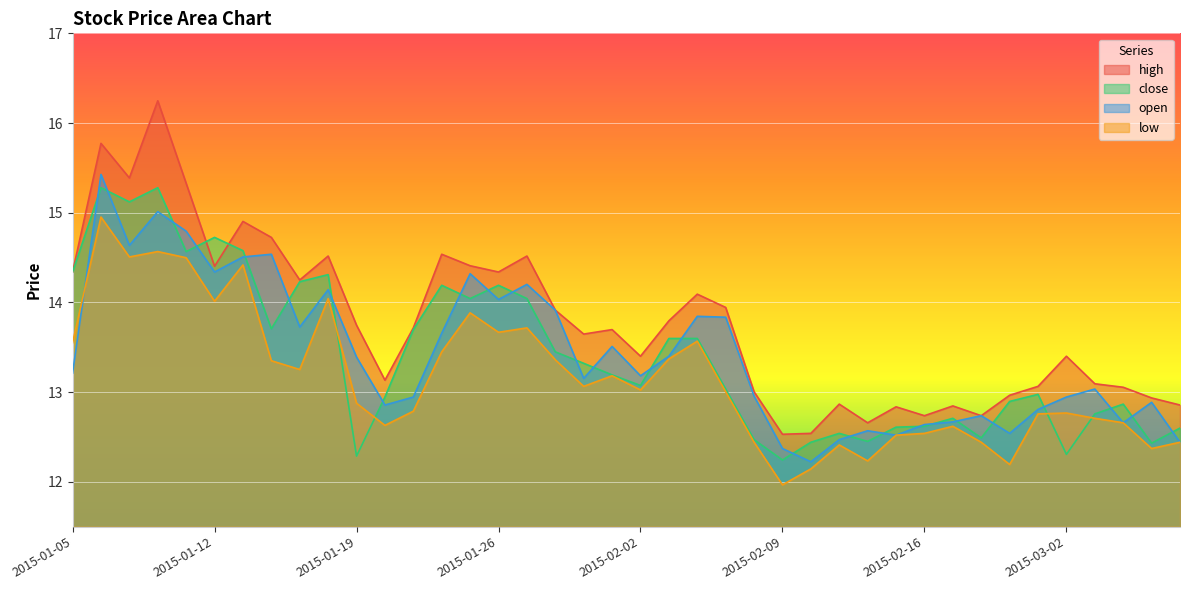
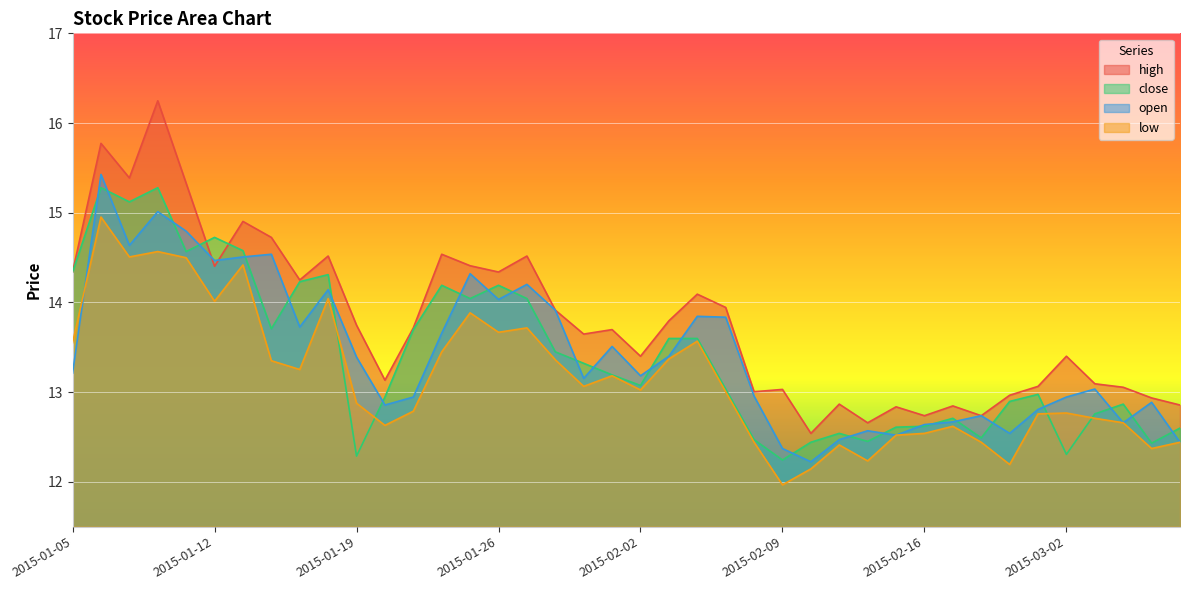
open, 2015-01-12: 14.3 -> 14.5
high, 2015-02-09: 12.5 -> 13.0
